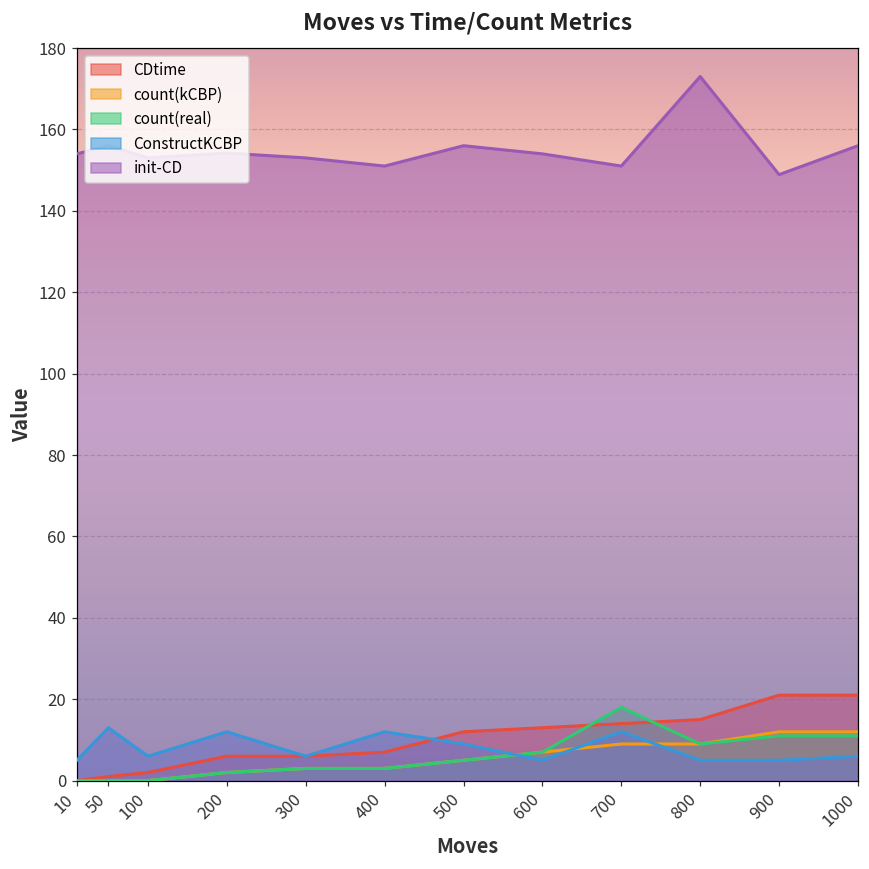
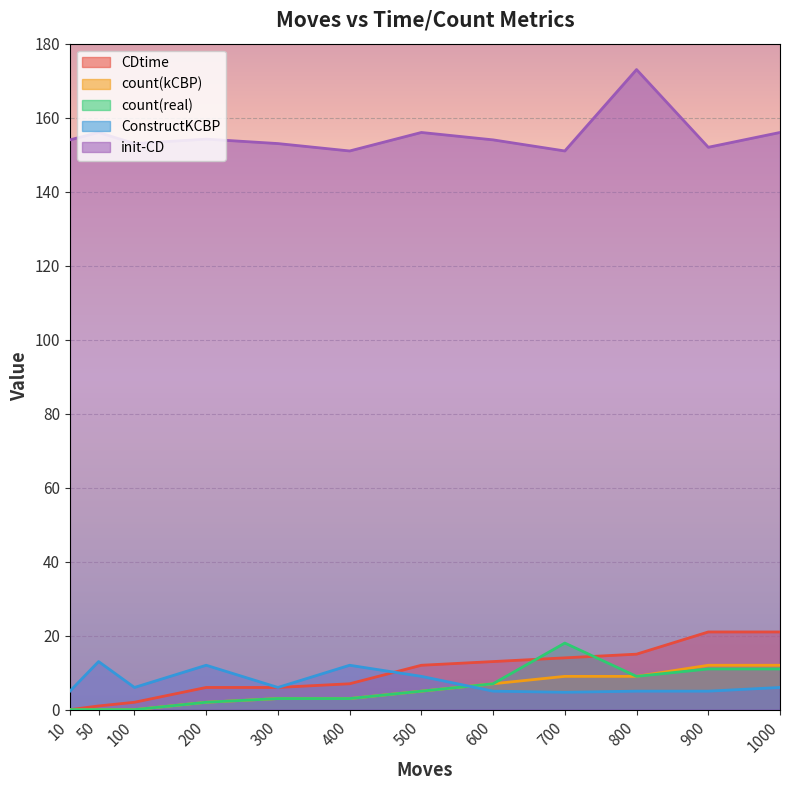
ConstructKCBP, 700: 12 -> 5
init-CD, 900: 149 -> 152
